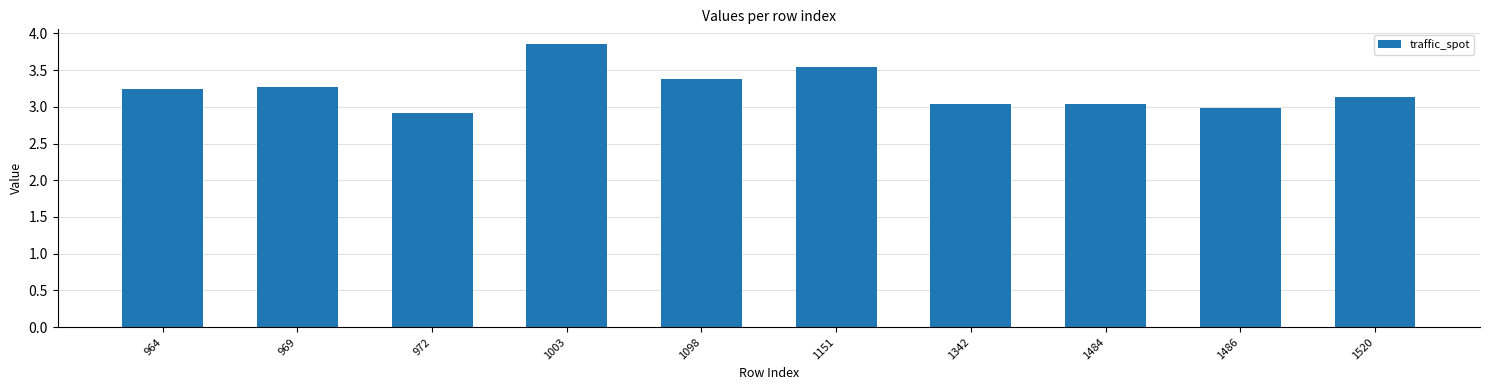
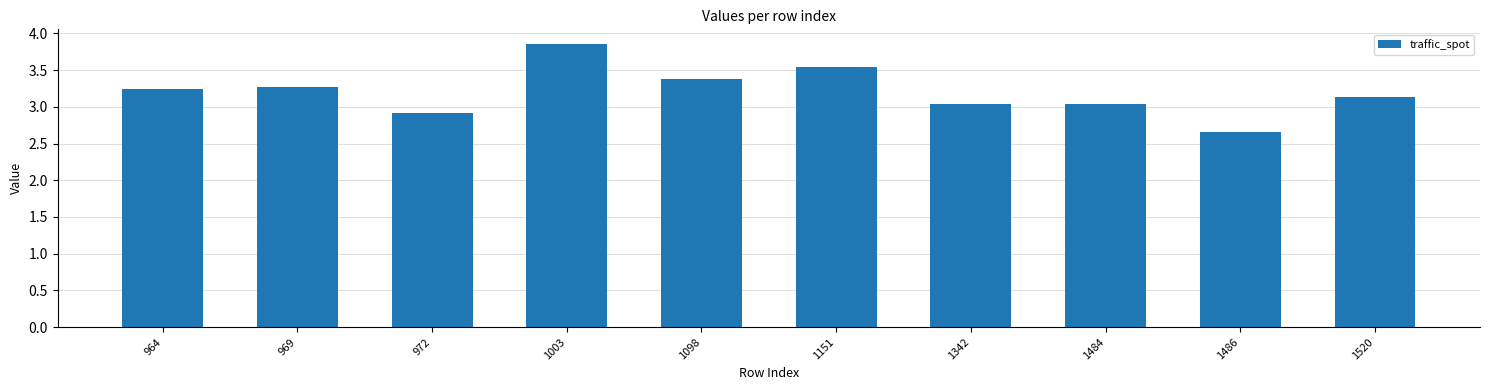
1486: 3.0 -> 2.7
